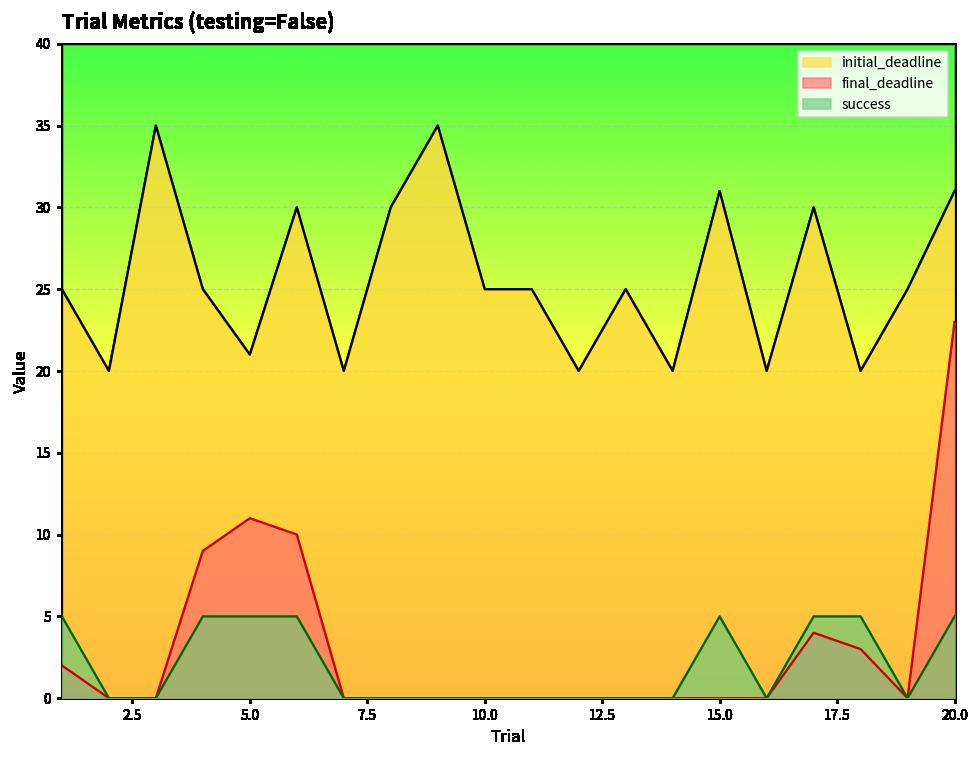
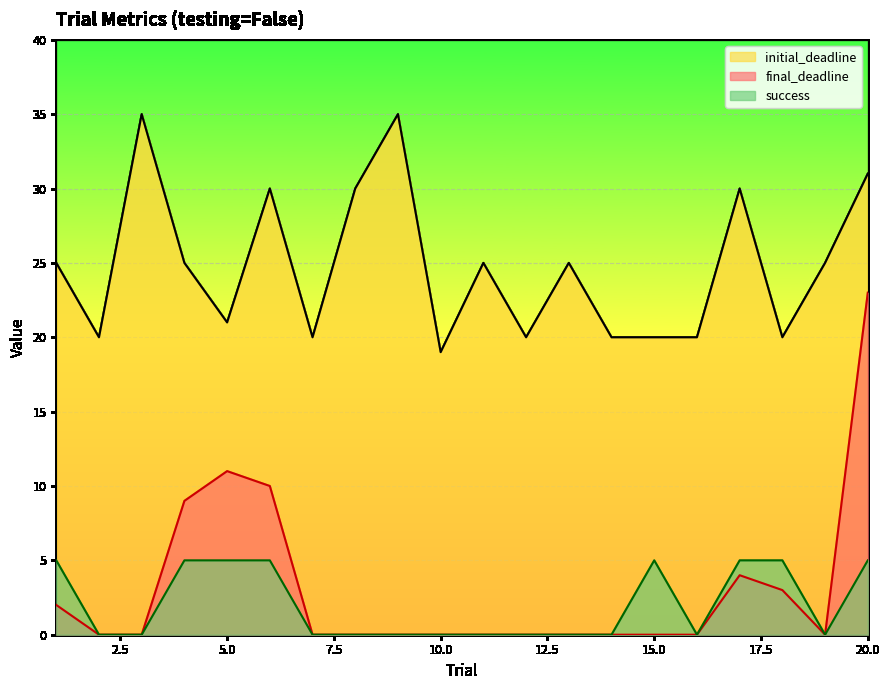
initial_deadline, 10.0: 25 -> 19
initial_deadline, 15.0: 31 -> 20
